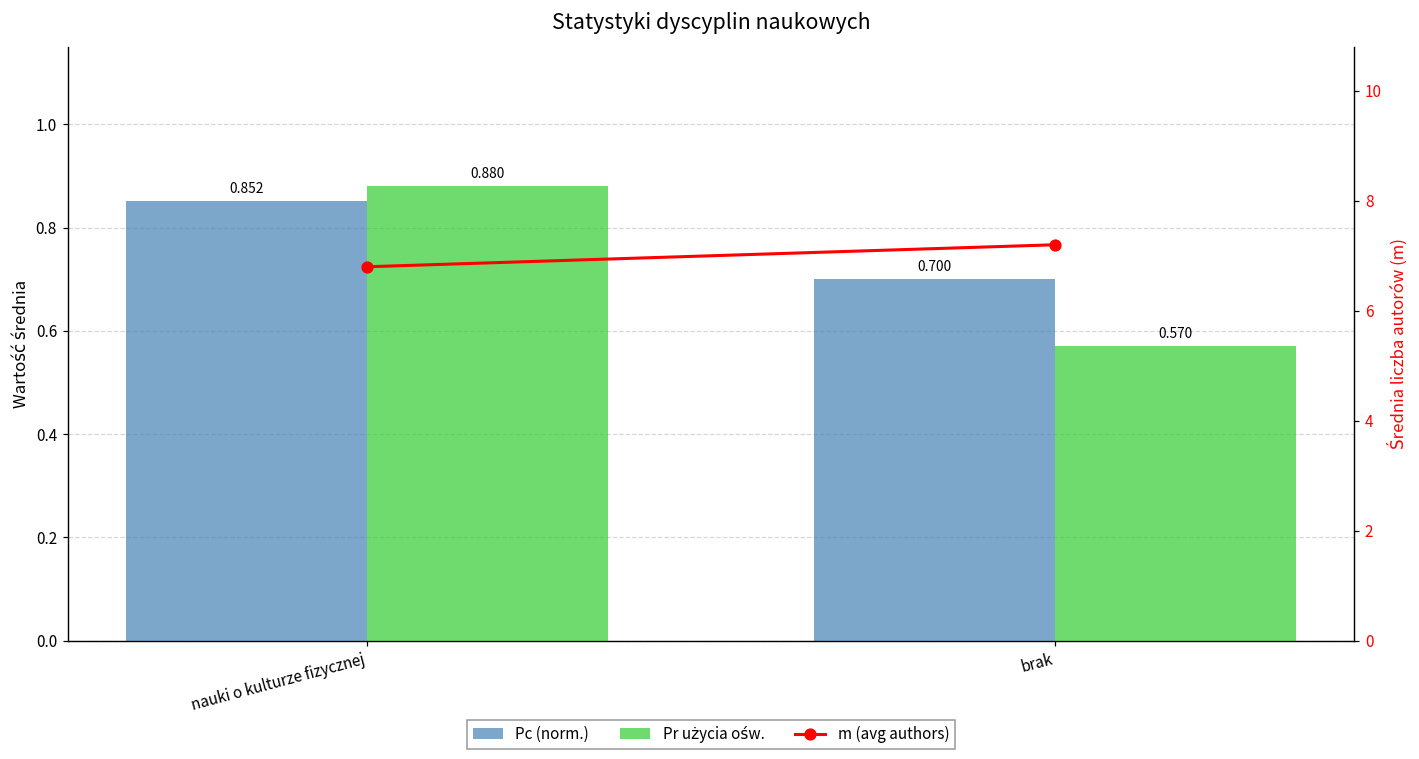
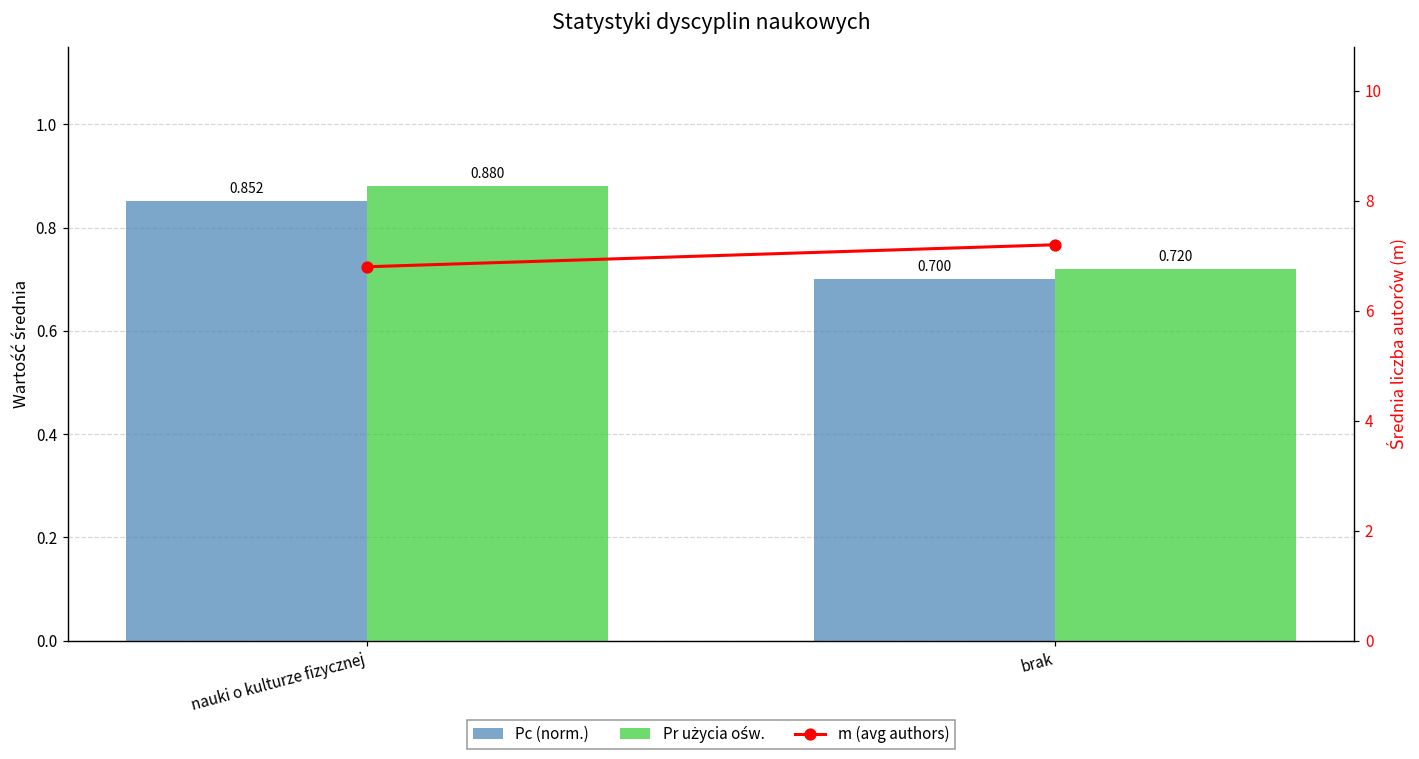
Pr użycia ośw., brak: 0.570 -> 0.720
